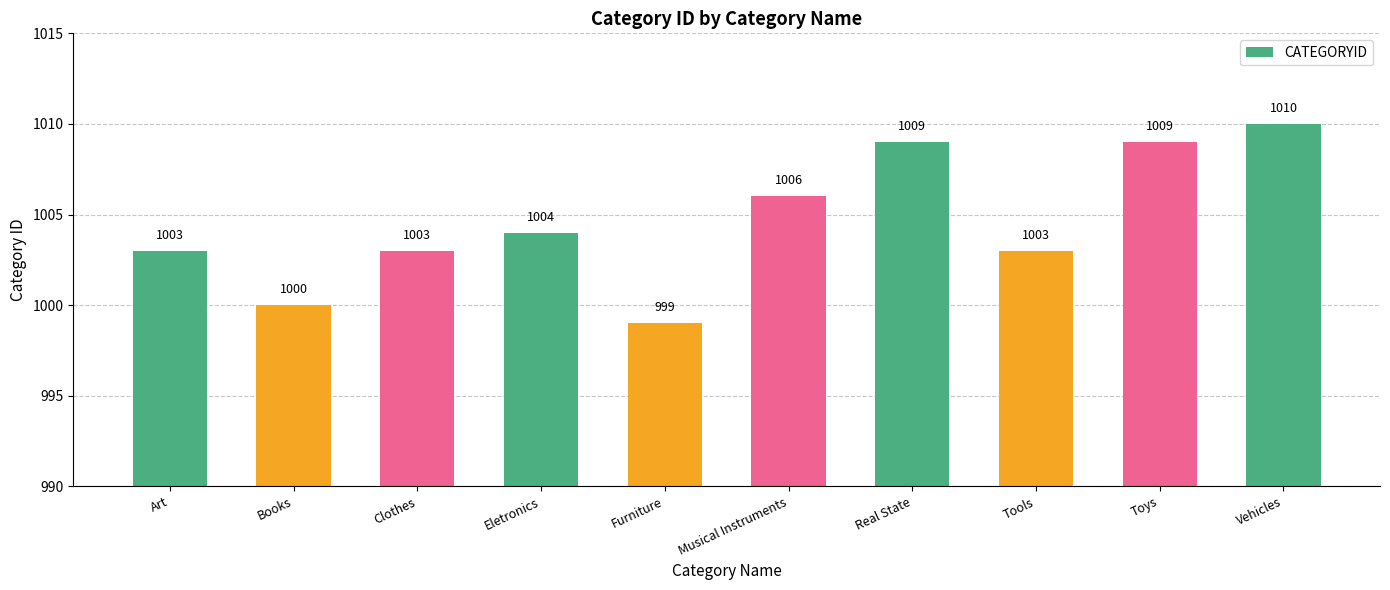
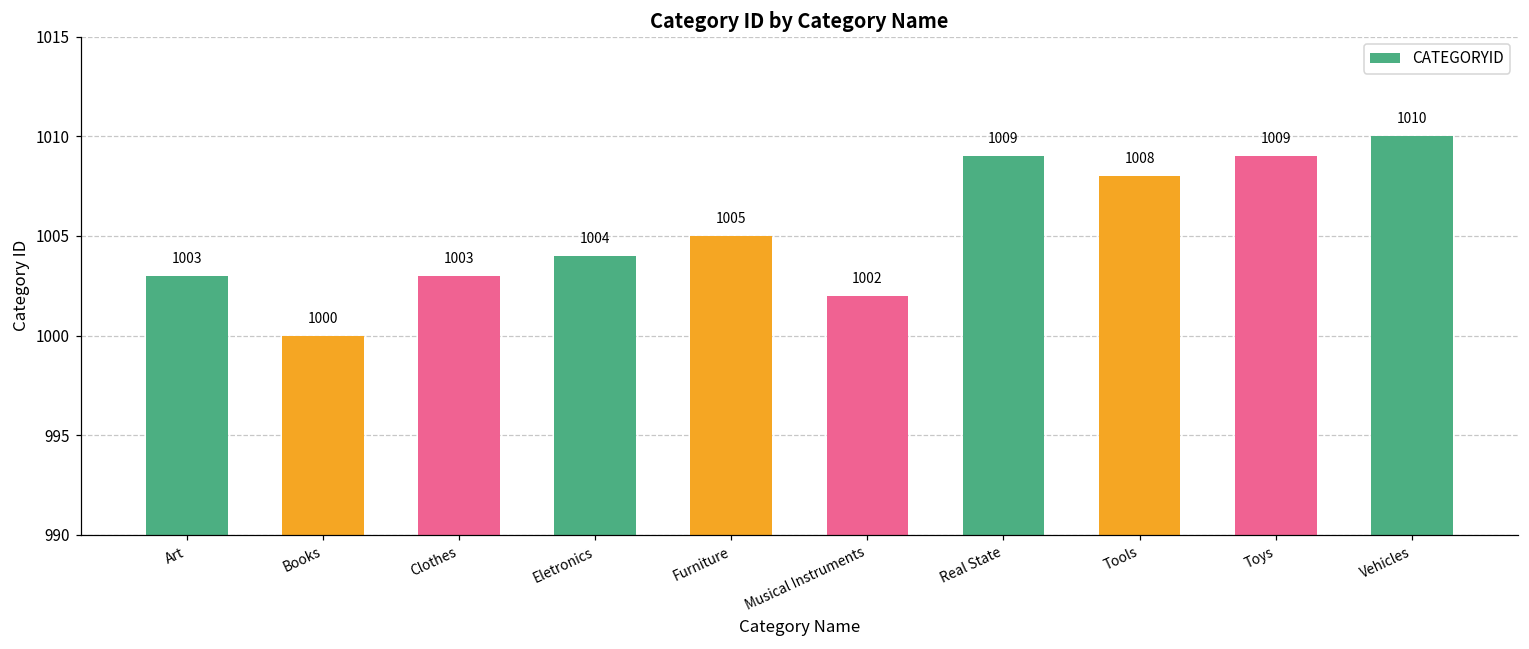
Furniture: 999 -> 1005
Musical Instruments: 1006 -> 1002
Tools: 1003 -> 1008
